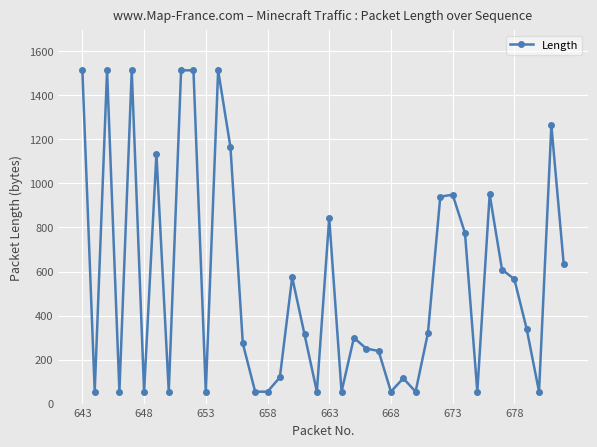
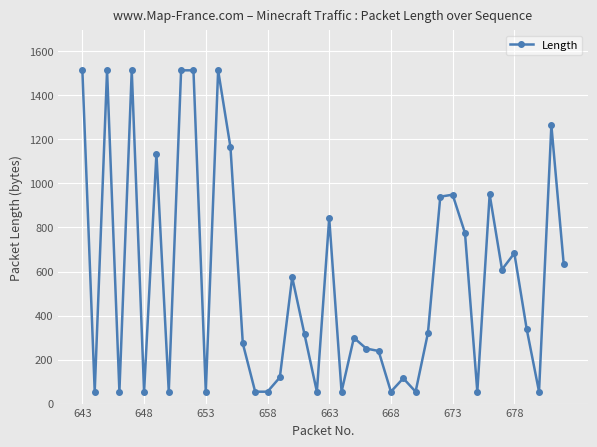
678: 570 -> 680
